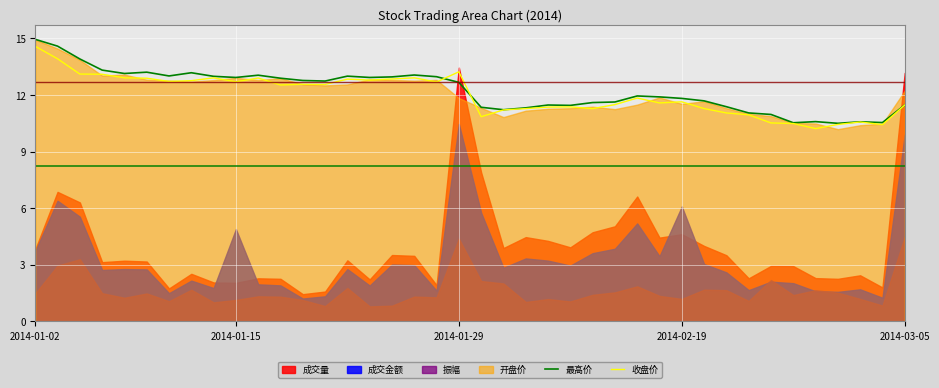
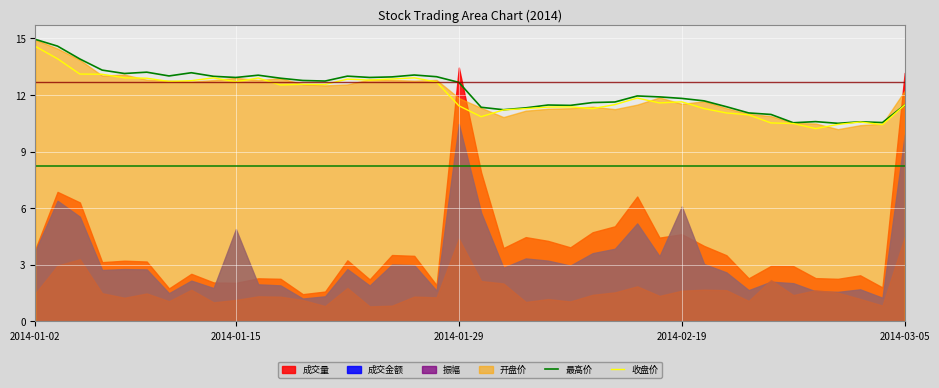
收盘价, 2014-01-29: 13.2 -> 11.4
振幅, 2014-02-19: 1.2 -> 1.6
